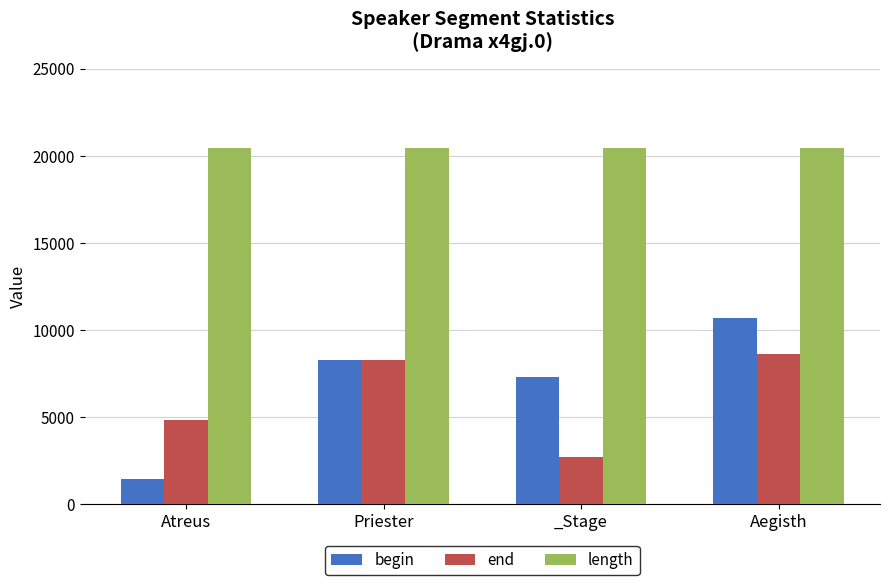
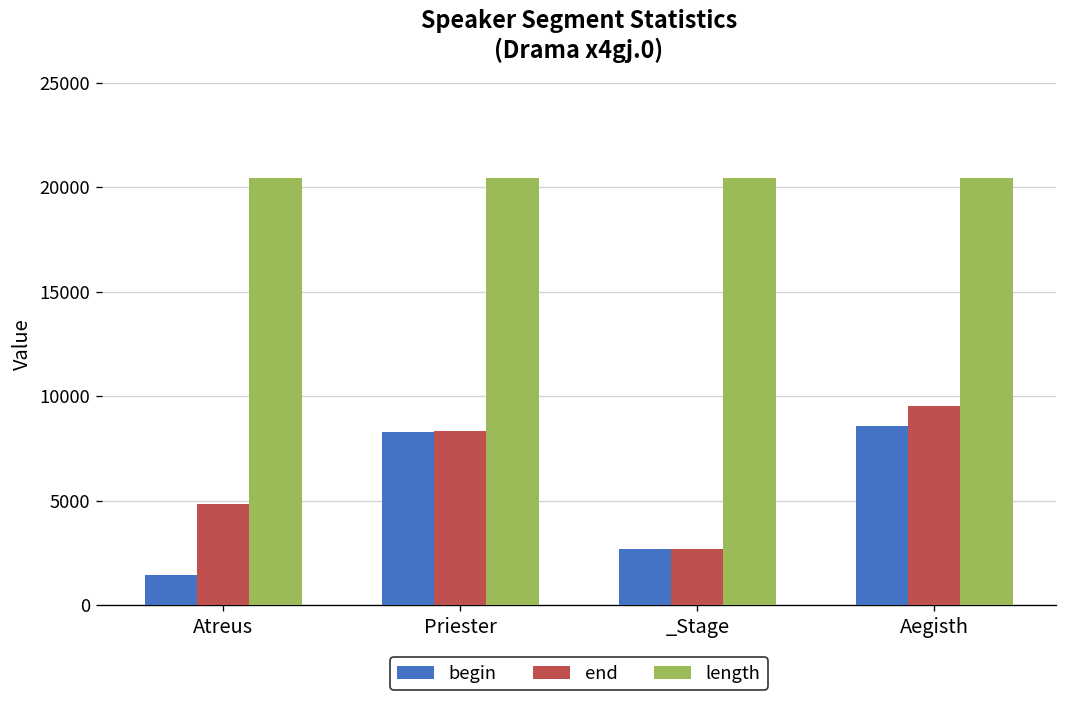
begin, _Stage: 7300 -> 2700
begin, Aegisth: 10700 -> 8600
end, Aegisth: 8600 -> 9500
